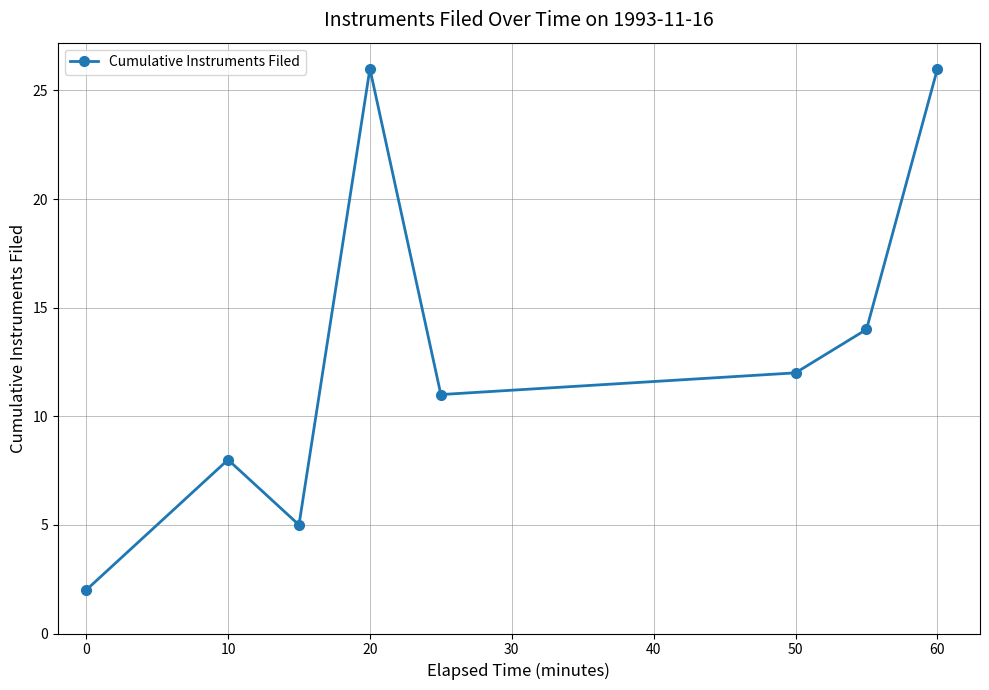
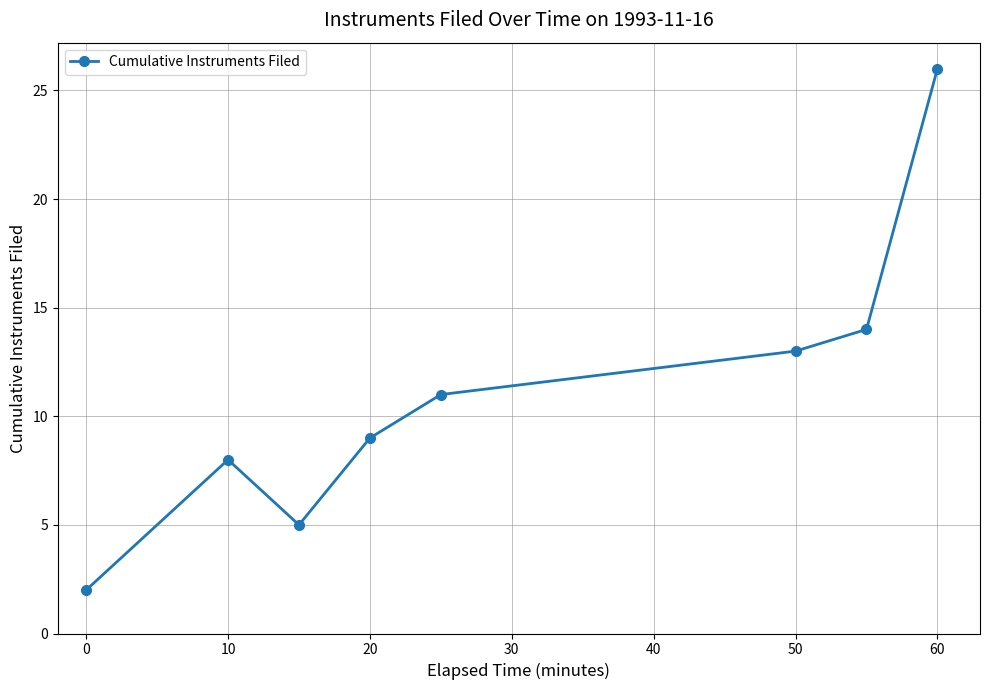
20: 26 -> 9
50: 12 -> 13
